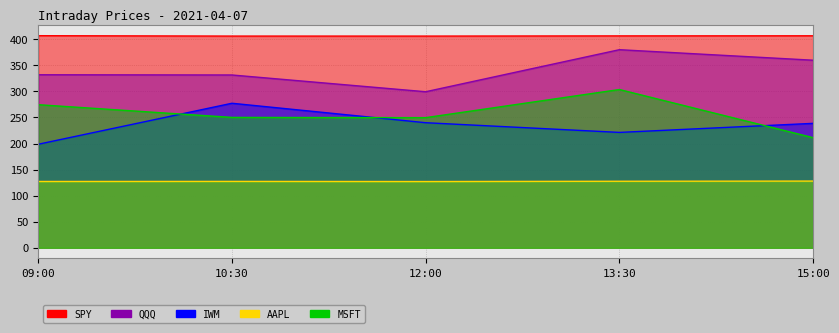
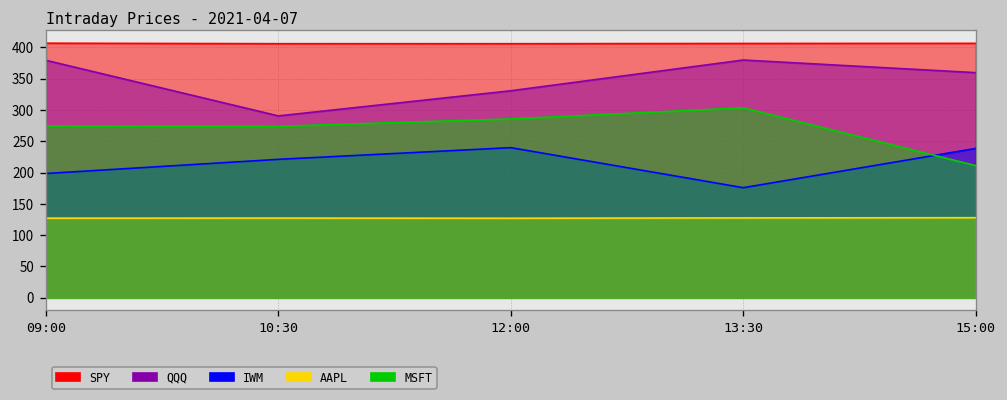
QQQ, 09:00: 330 -> 380
QQQ, 10:30: 330 -> 290
IWM, 10:30: 280 -> 220
MSFT, 10:30: 250 -> 270
QQQ, 12:00: 300 -> 330
MSFT, 12:00: 250 -> 290
IWM, 13:30: 220 -> 180
